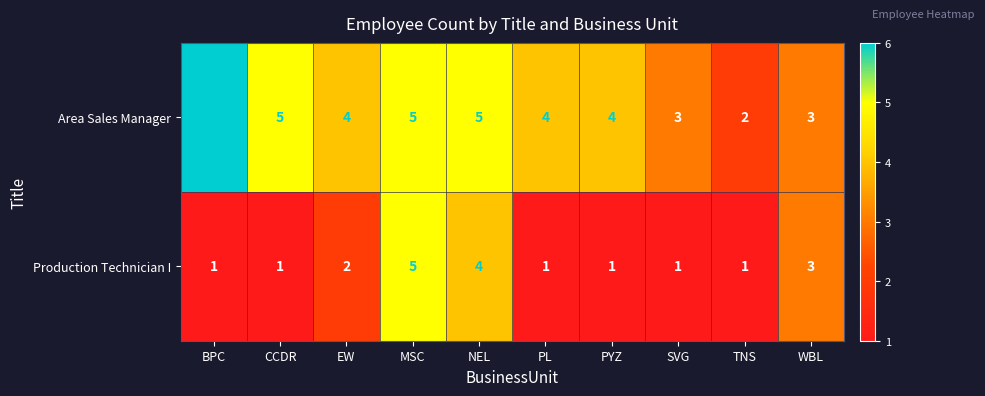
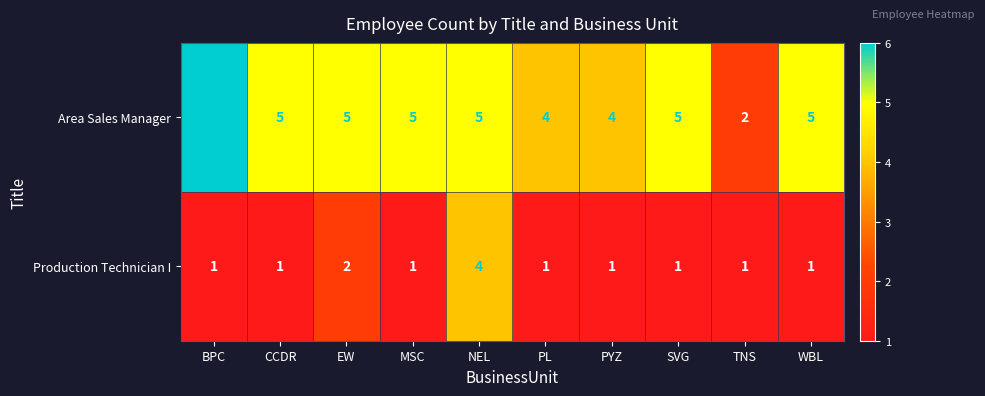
Area Sales Manager, EW: 4 -> 5
Area Sales Manager, SVG: 3 -> 5
Area Sales Manager, WBL: 3 -> 5
Production Technician I, MSC: 5 -> 1
Production Technician I, WBL: 3 -> 1
